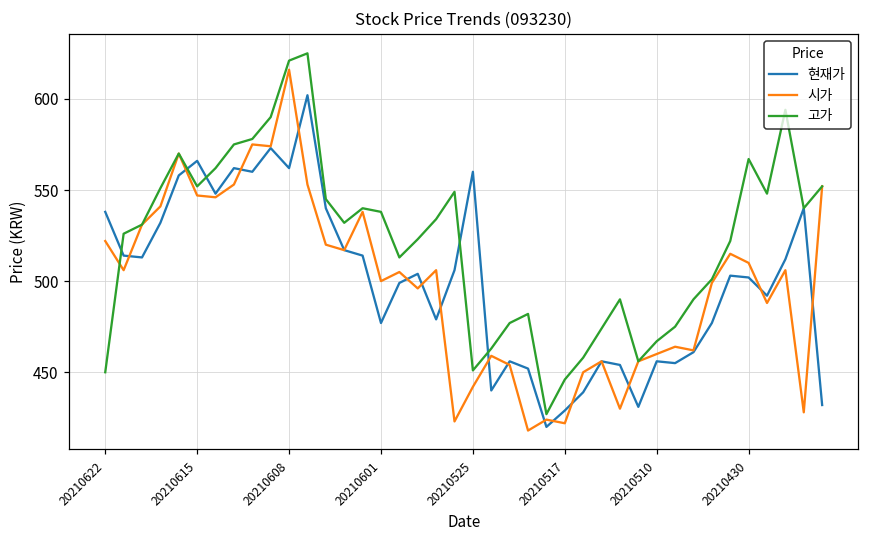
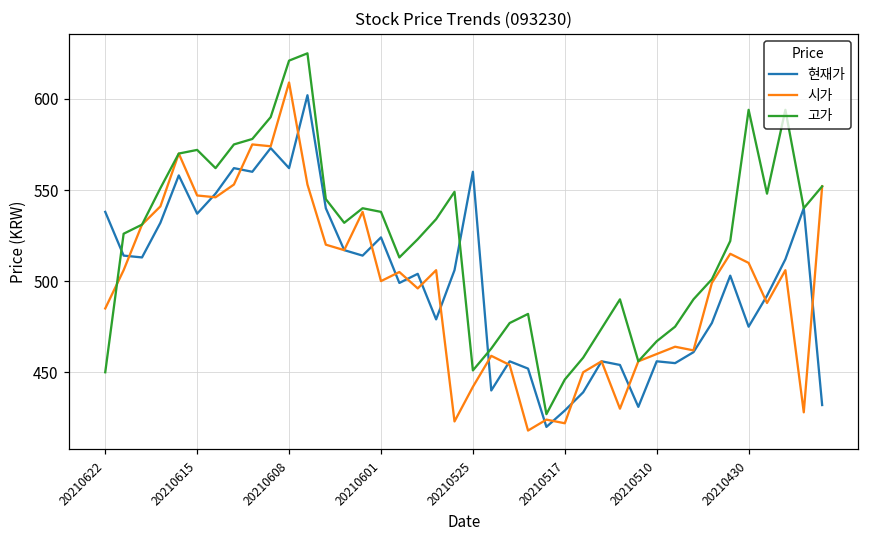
시가, 20210622: 522 -> 485
현재가, 20210615: 566 -> 537
고가, 20210615: 552 -> 572
시가, 20210608: 616 -> 609
현재가, 20210601: 477 -> 524
현재가, 20210430: 502 -> 475
고가, 20210430: 567 -> 594
